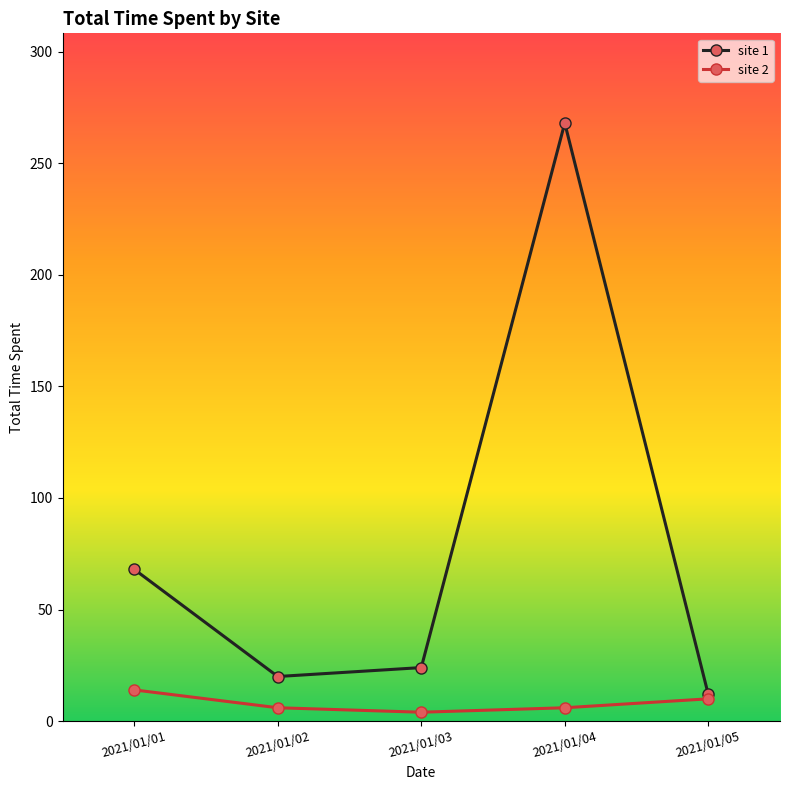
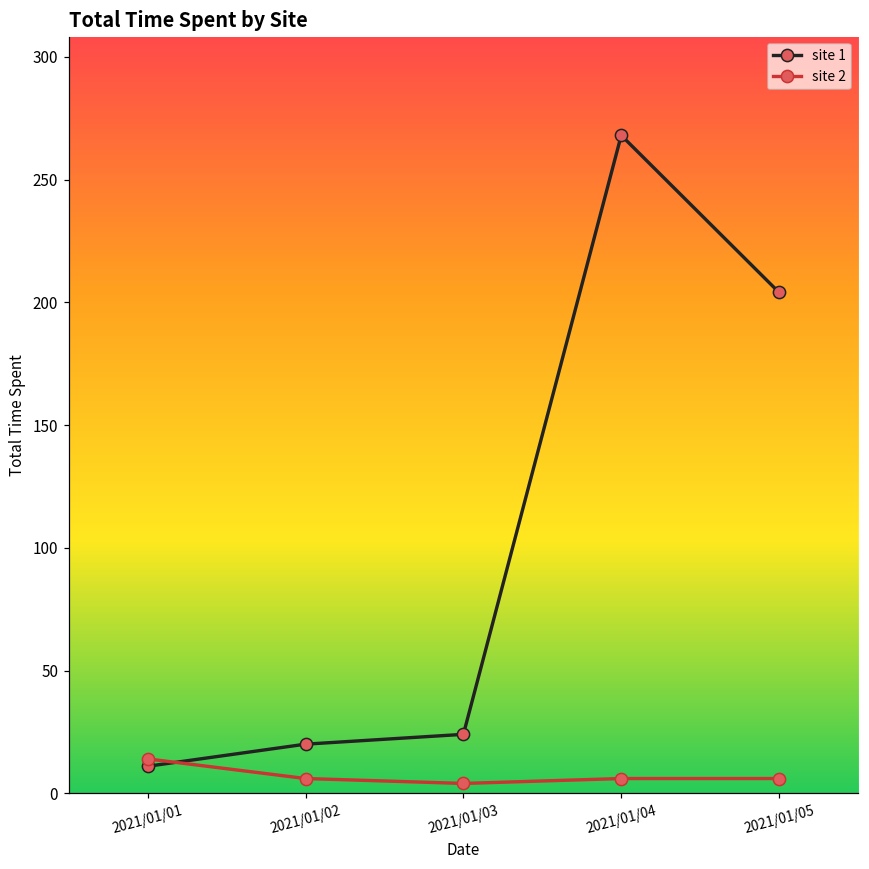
site 1, 2021/01/01: 68 -> 11
site 1, 2021/01/05: 12 -> 204
site 2, 2021/01/05: 10 -> 6
